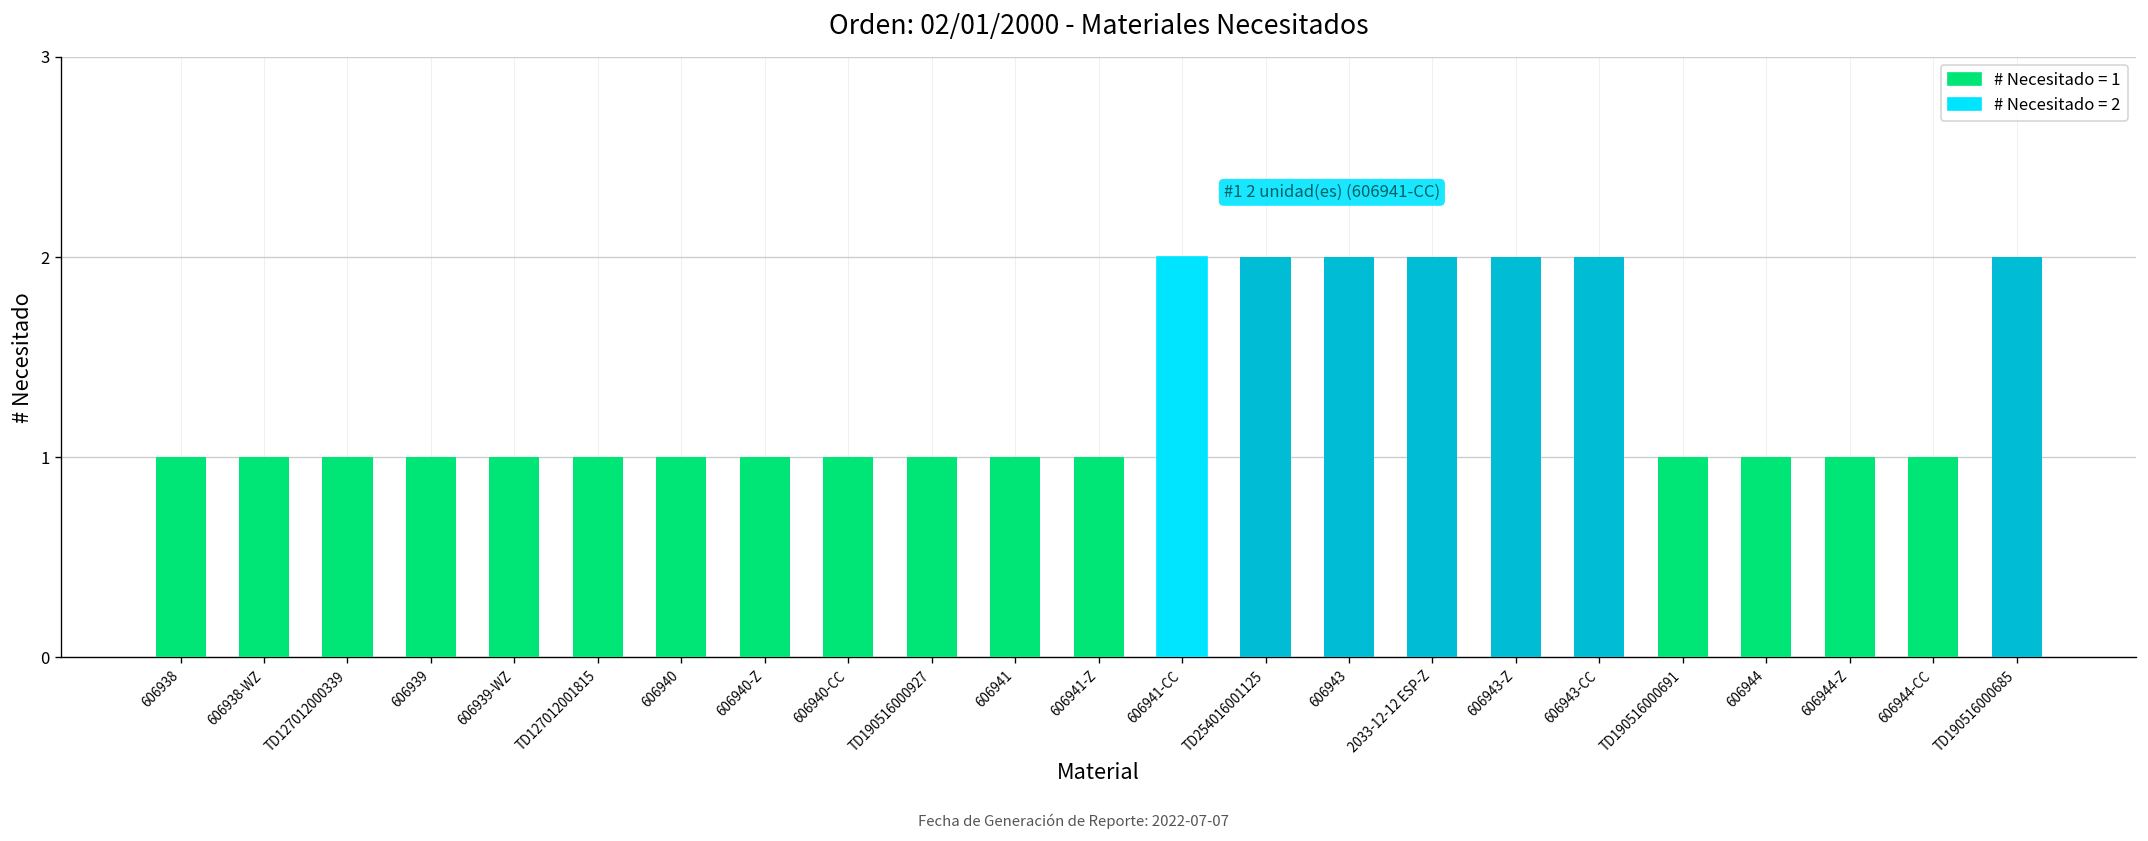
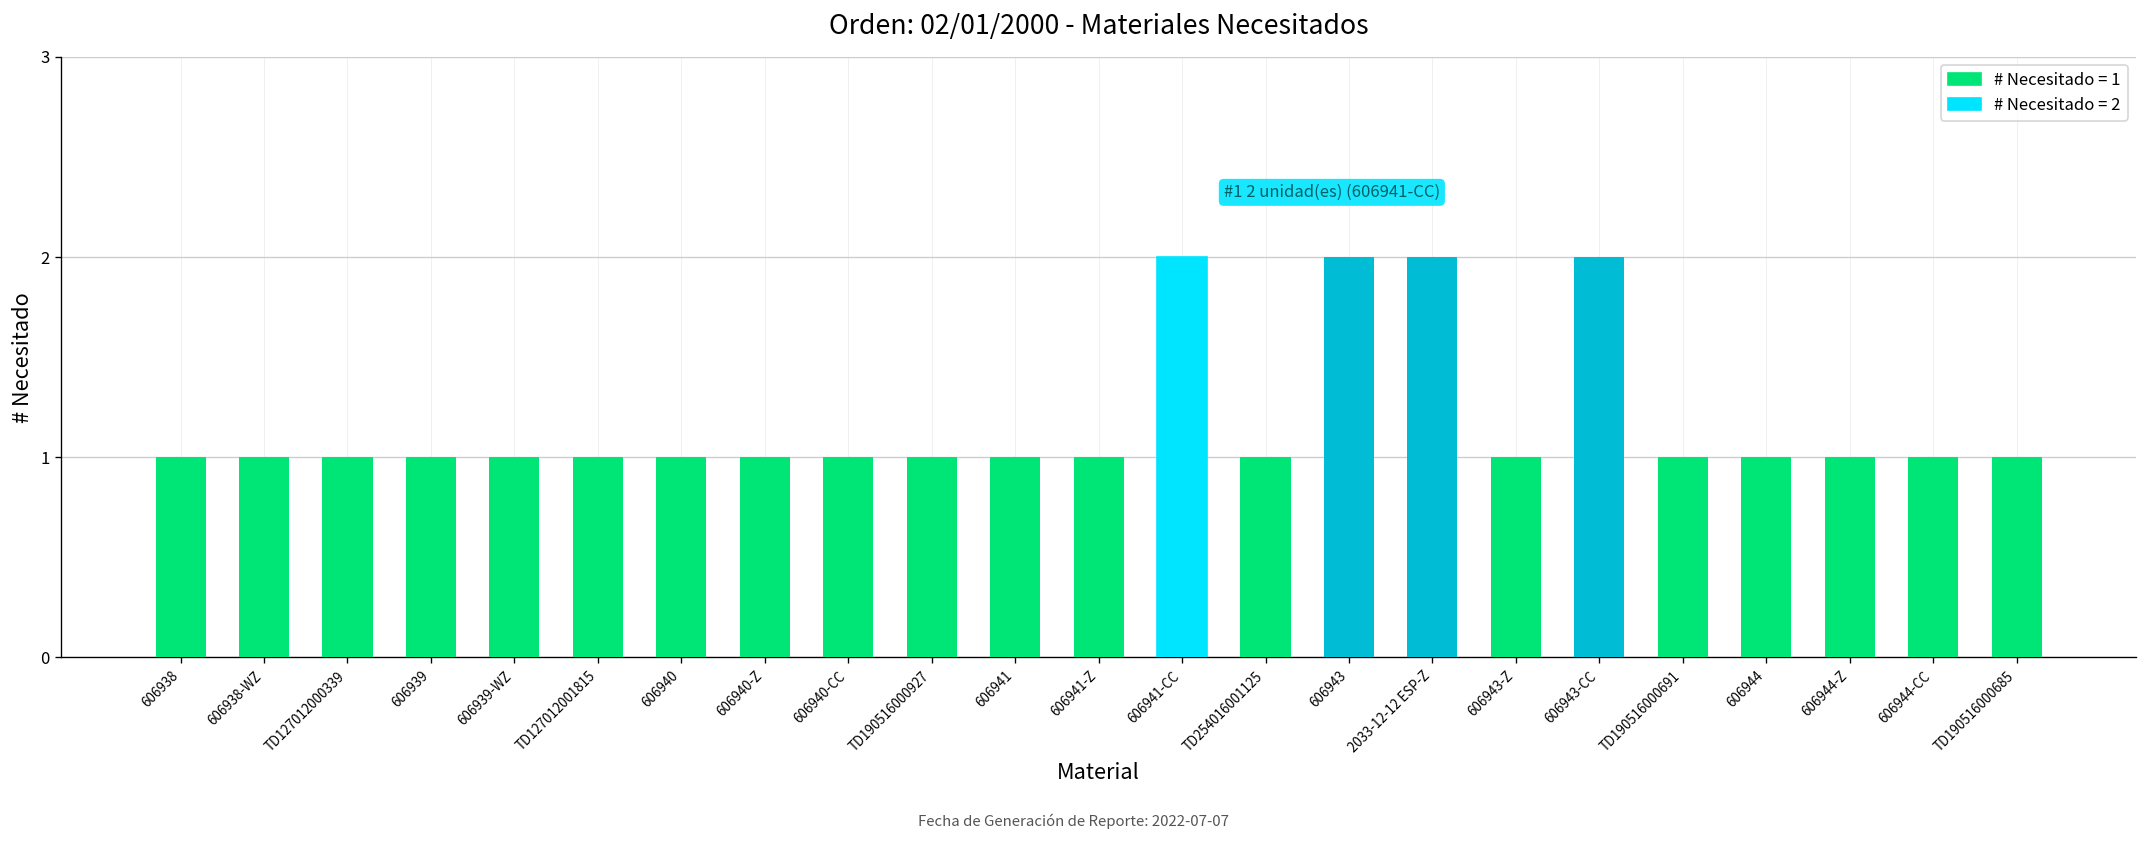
TD254016001125: 2 -> 1
606943-Z: 2 -> 1
TD190516000685: 2 -> 1
